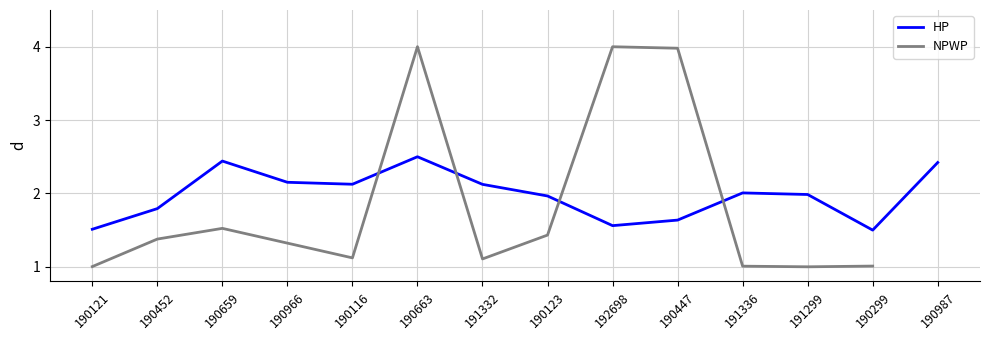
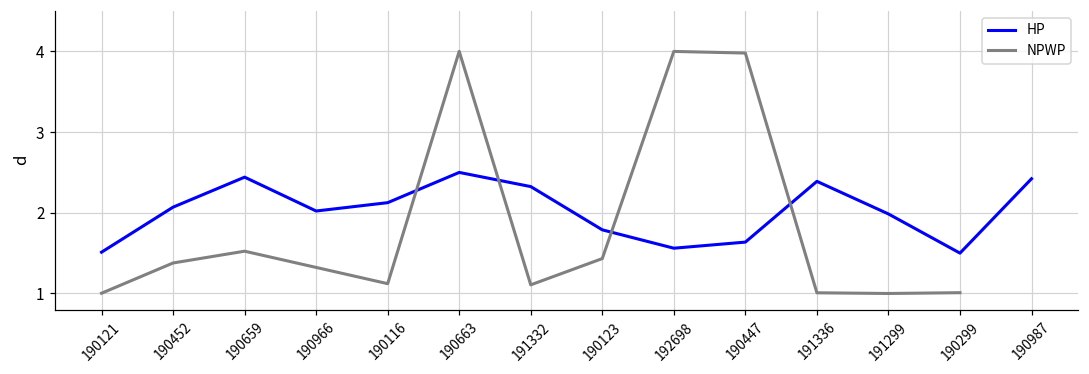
HP, 190452: 1.8 -> 2.1
HP, 190966: 2.2 -> 2.0
HP, 191332: 2.1 -> 2.3
HP, 190123: 2.0 -> 1.8
HP, 191336: 2.0 -> 2.4
